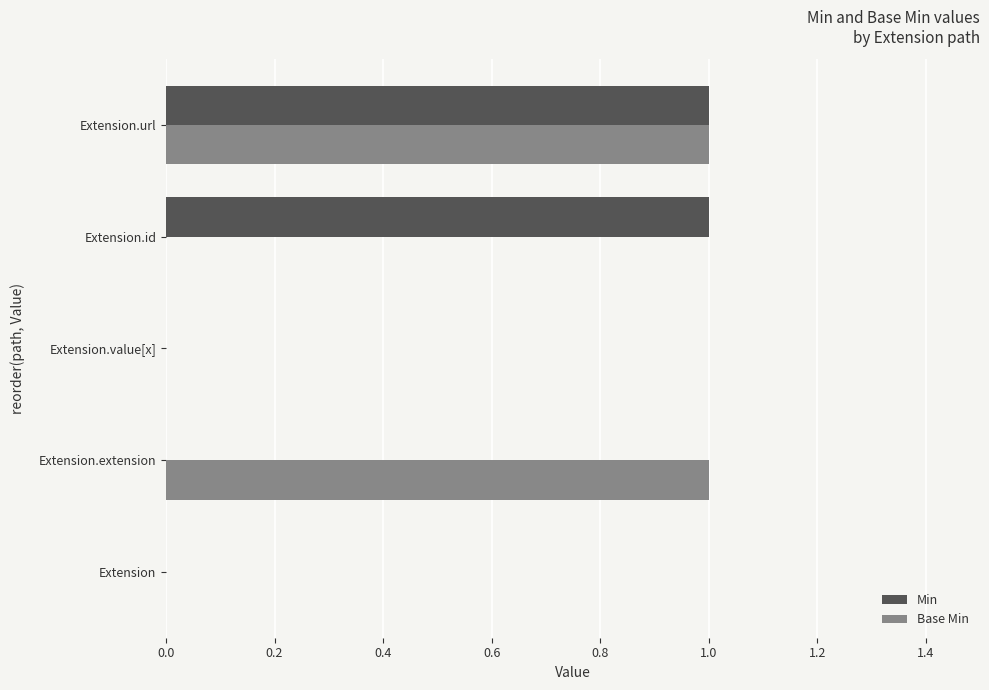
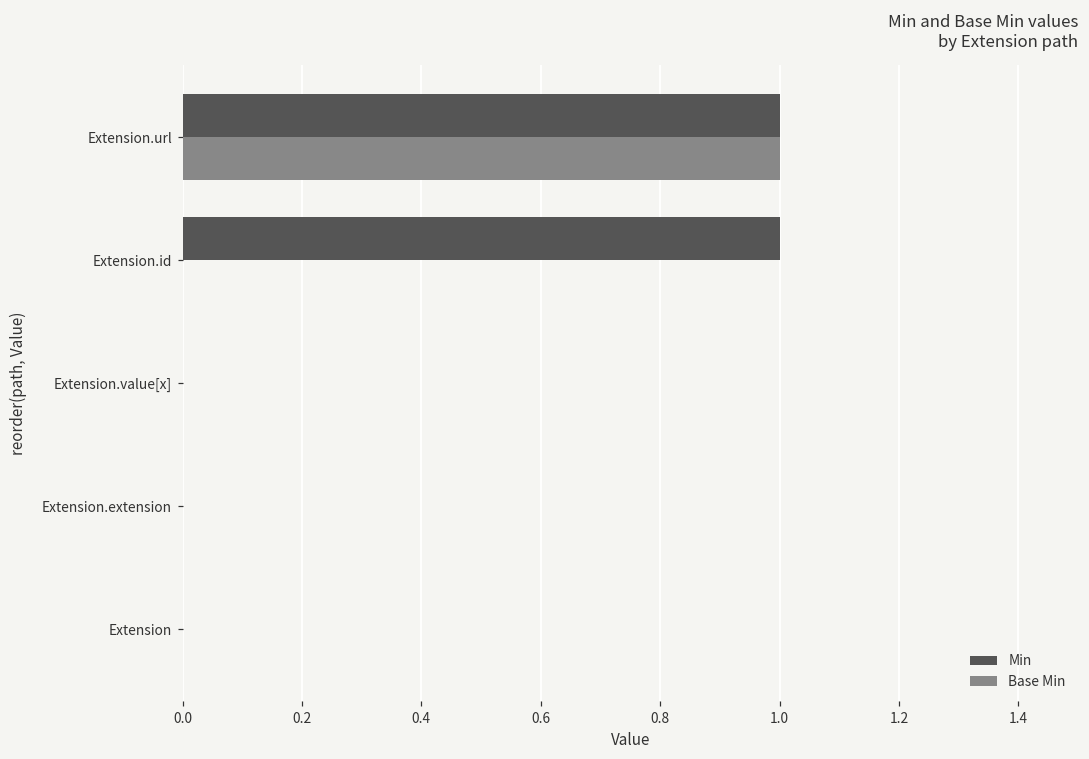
Base Min, Extension.extension: 1 -> 0
